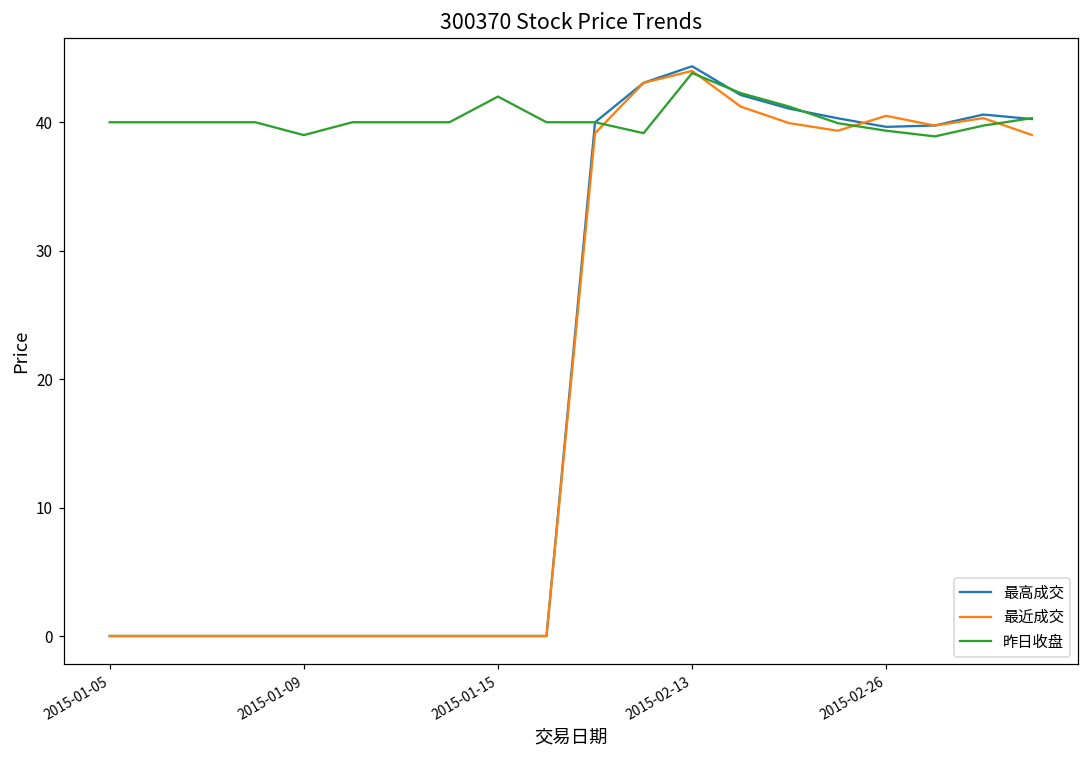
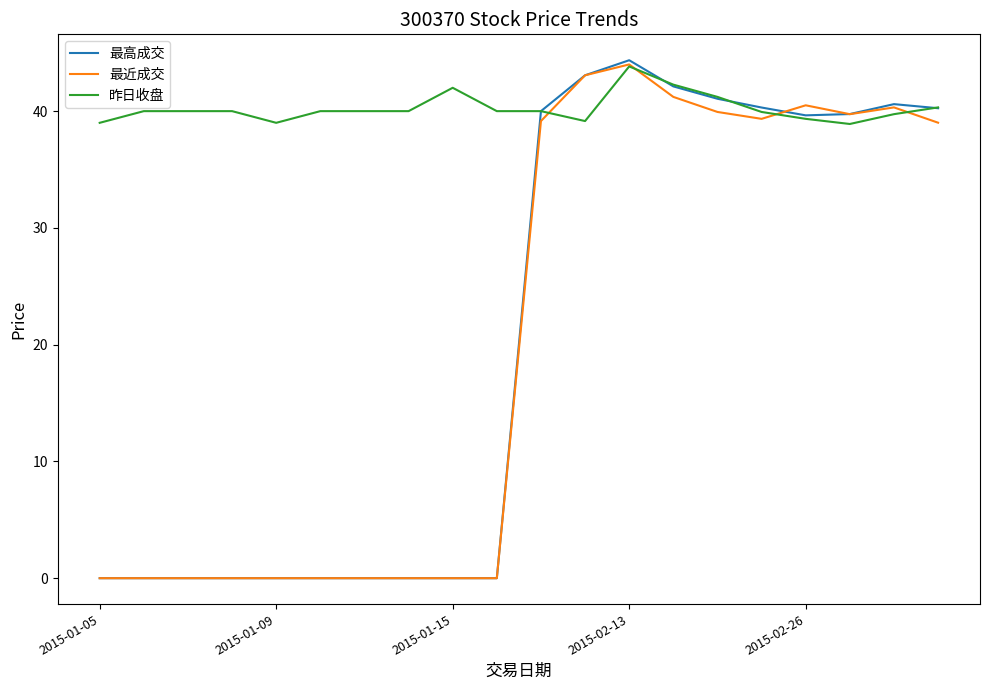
昨日收盘, 2015-01-05: 40 -> 39
